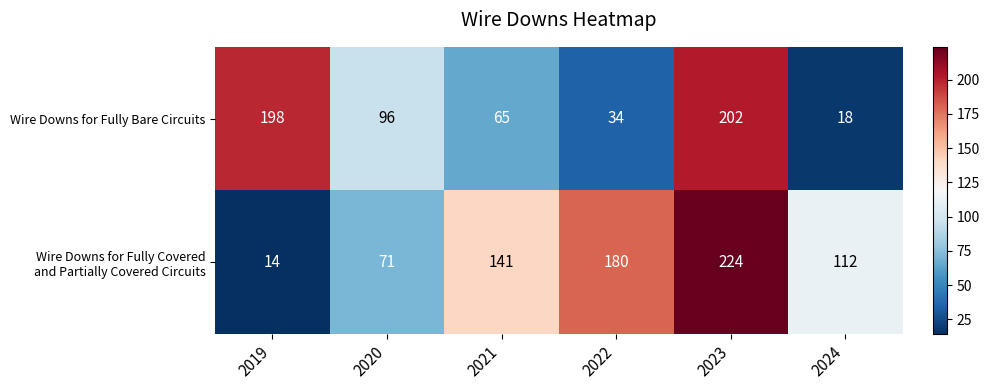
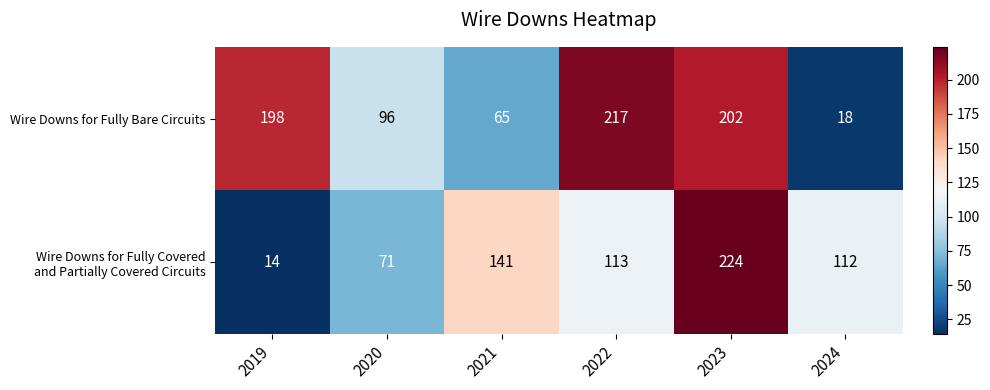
Wire Downs for Fully Bare Circuits, 2022: 34 -> 217
Wire Downs for Fully Covered and Partially Covered Circuits, 2022: 180 -> 113
